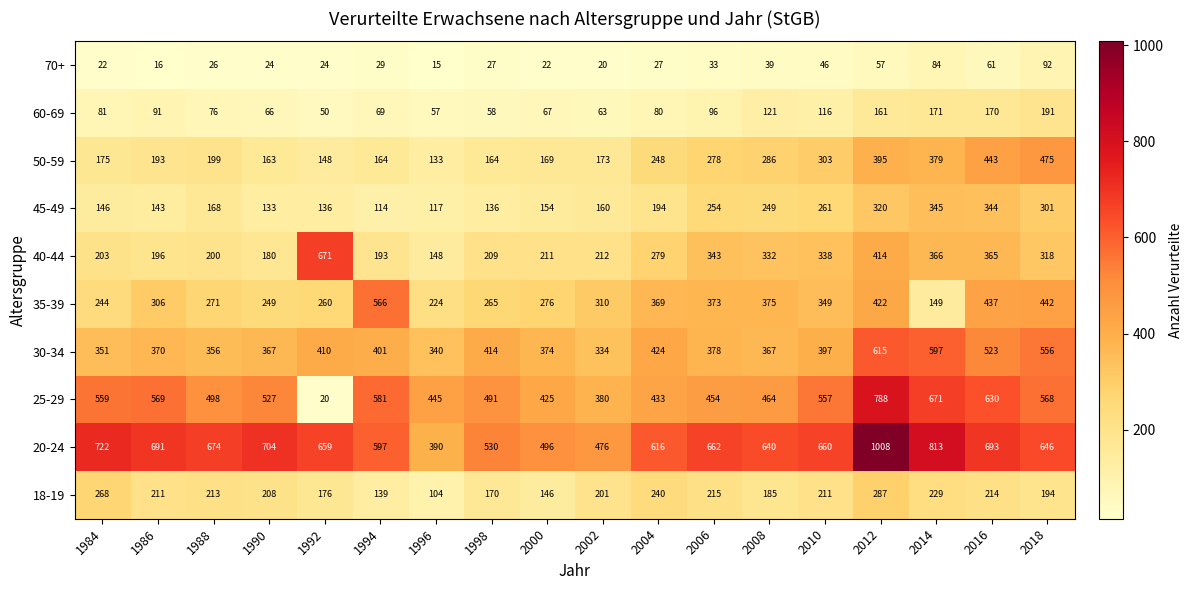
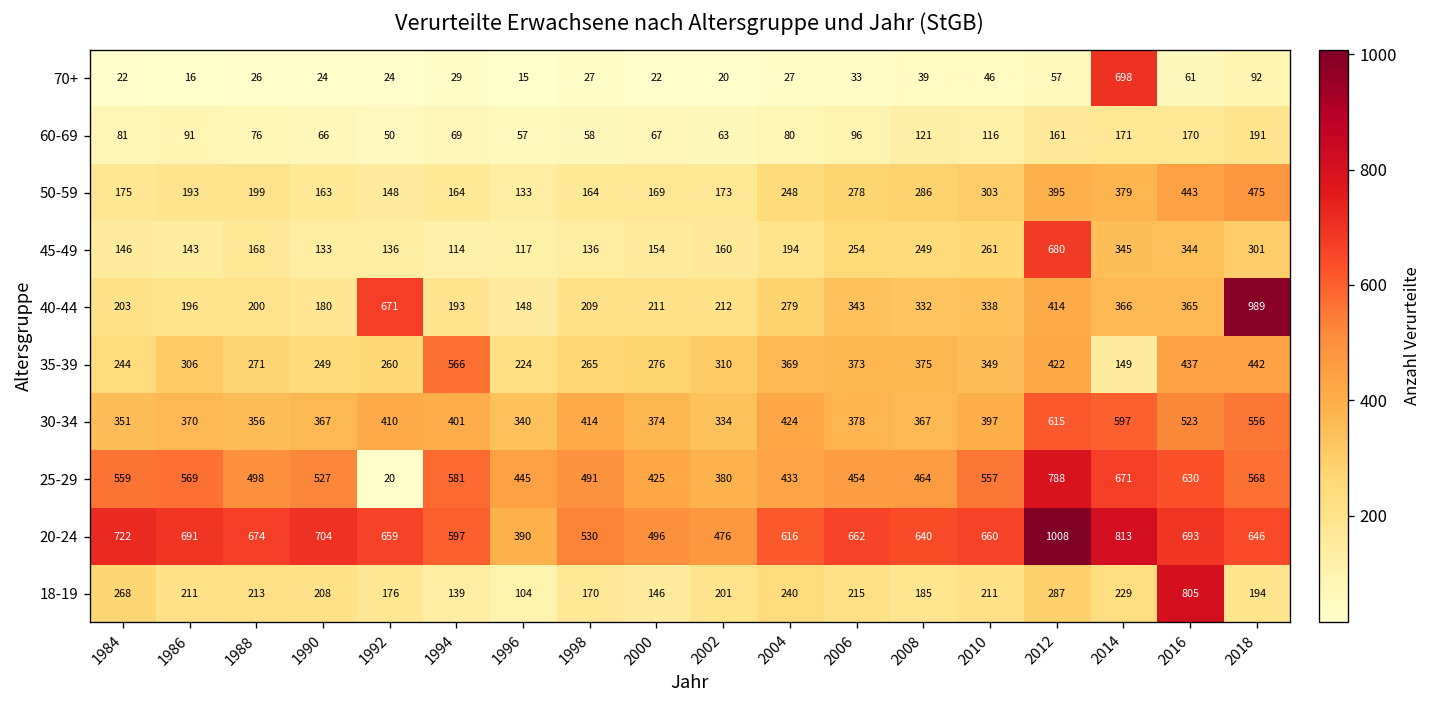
70+, 2014: 84 -> 698
45-49, 2012: 320 -> 680
40-44, 2018: 318 -> 989
18-19, 2016: 214 -> 805
